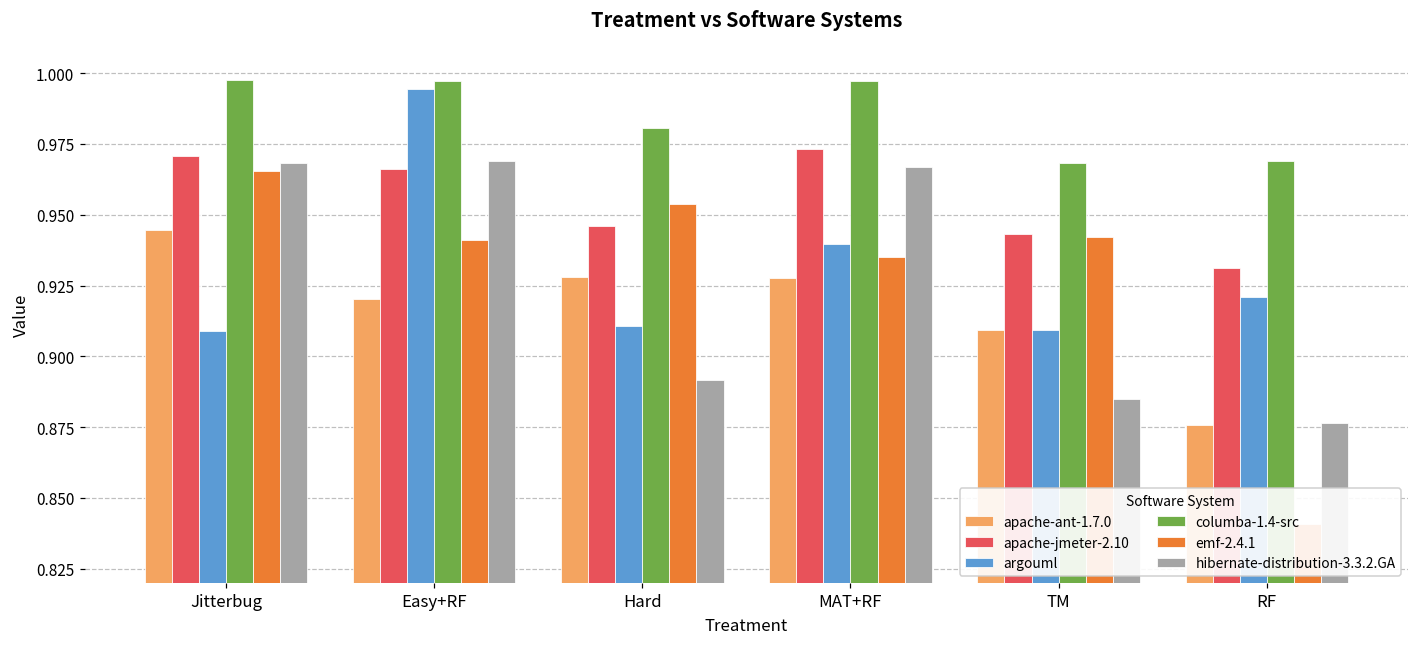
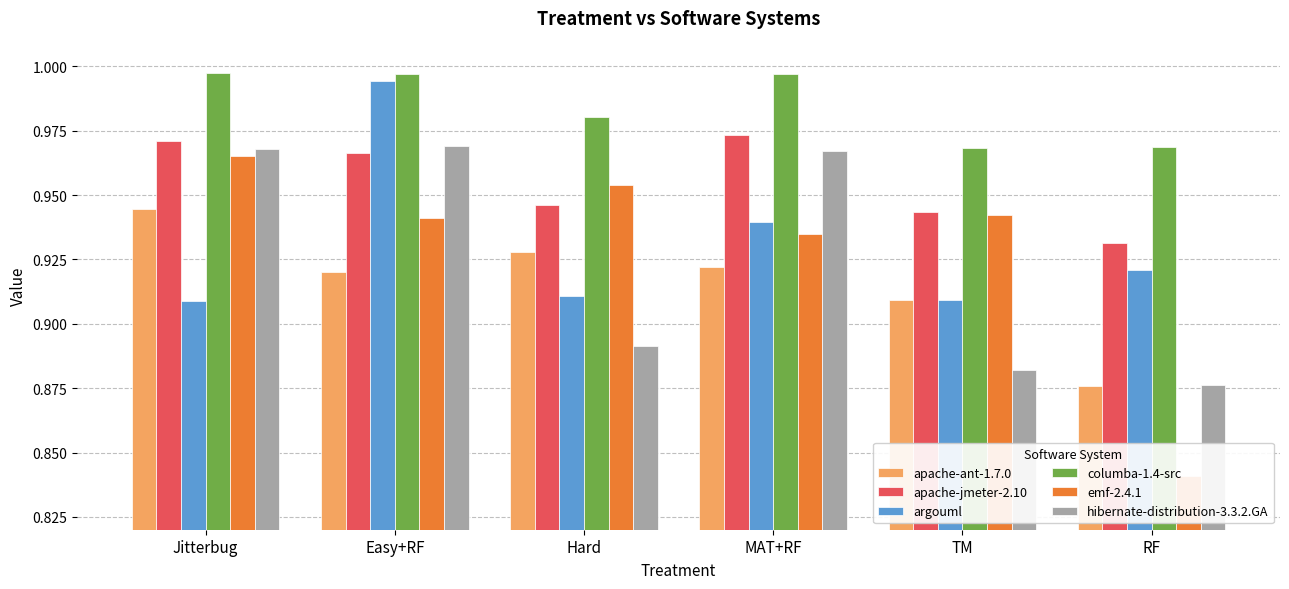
apache-ant-1.7.0, MAT+RF: 0.928 -> 0.922
hibernate-distribution-3.3.2.GA, TM: 0.885 -> 0.882
